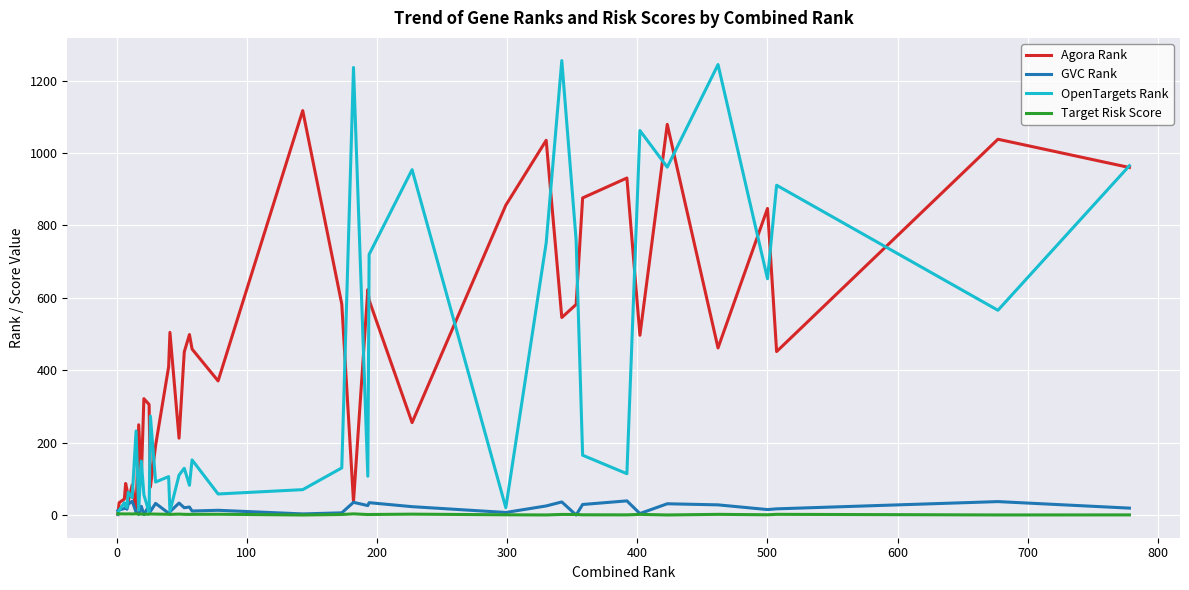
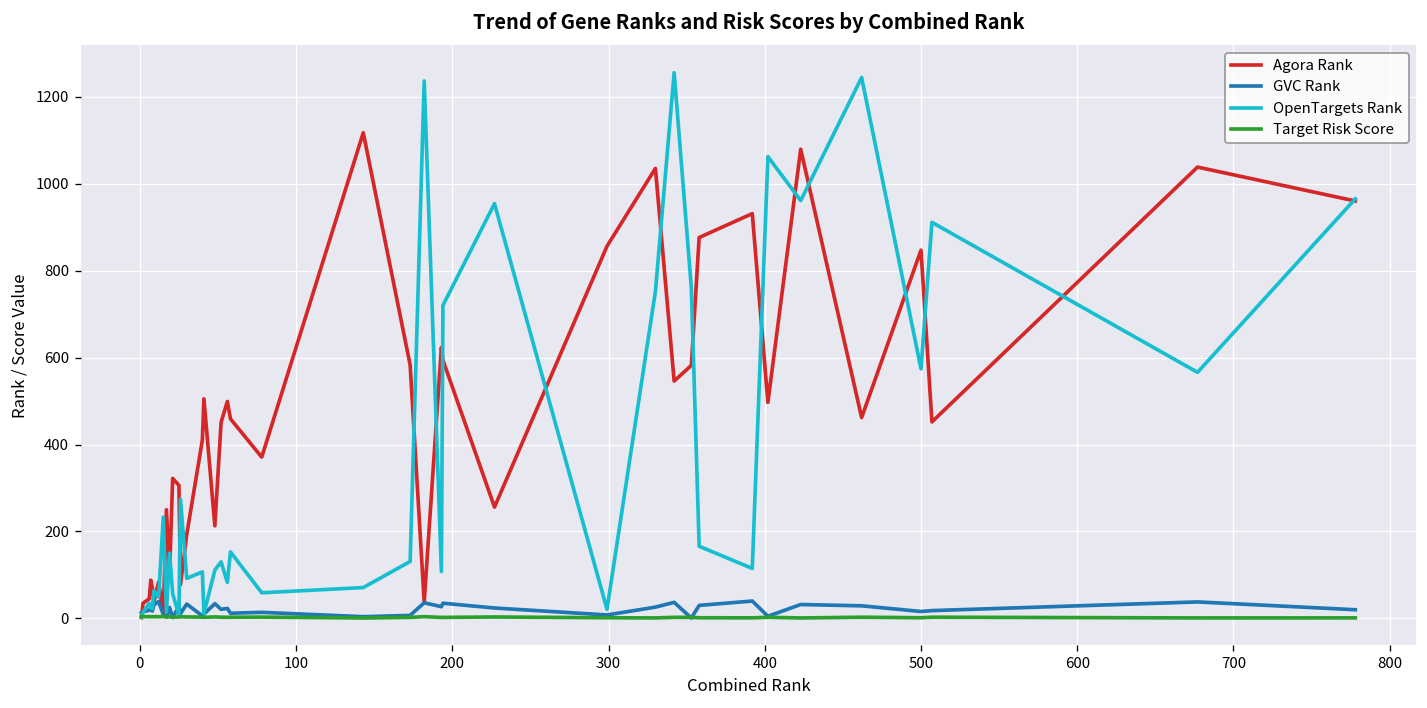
OpenTargets Rank, 500: 650 -> 570
